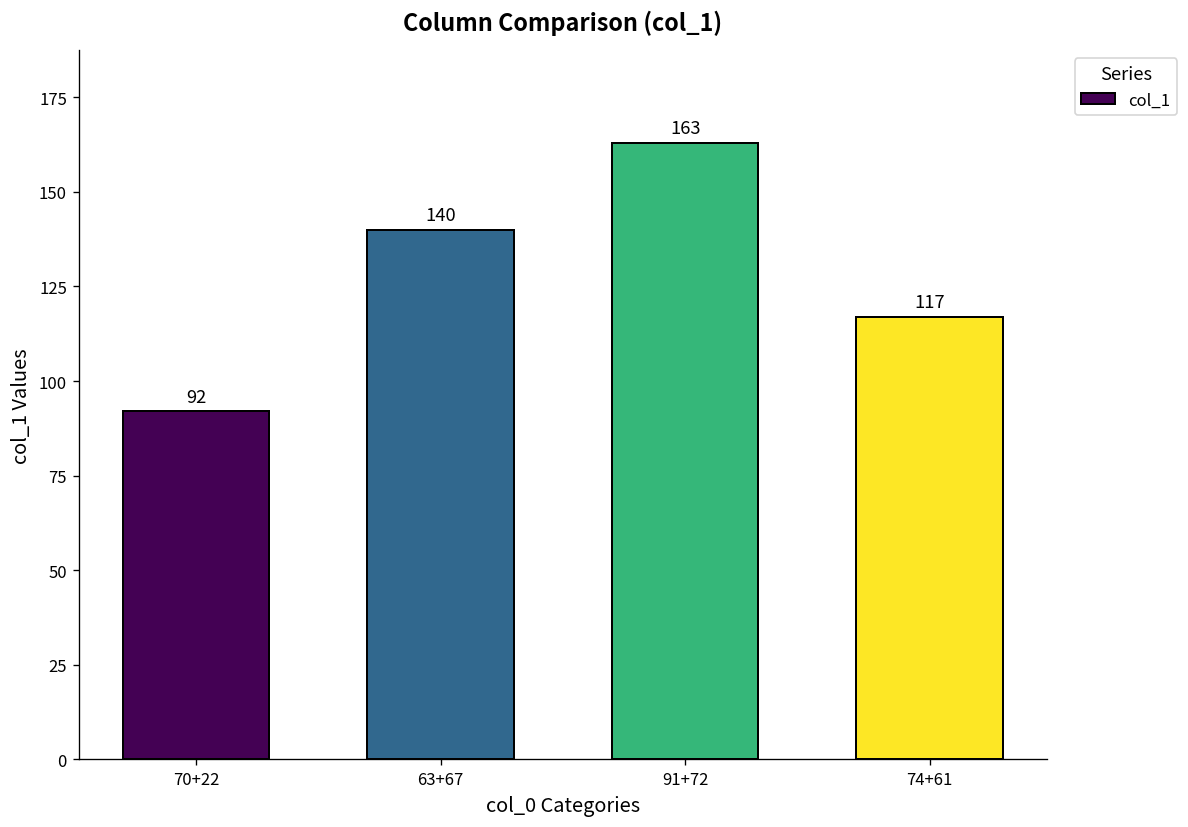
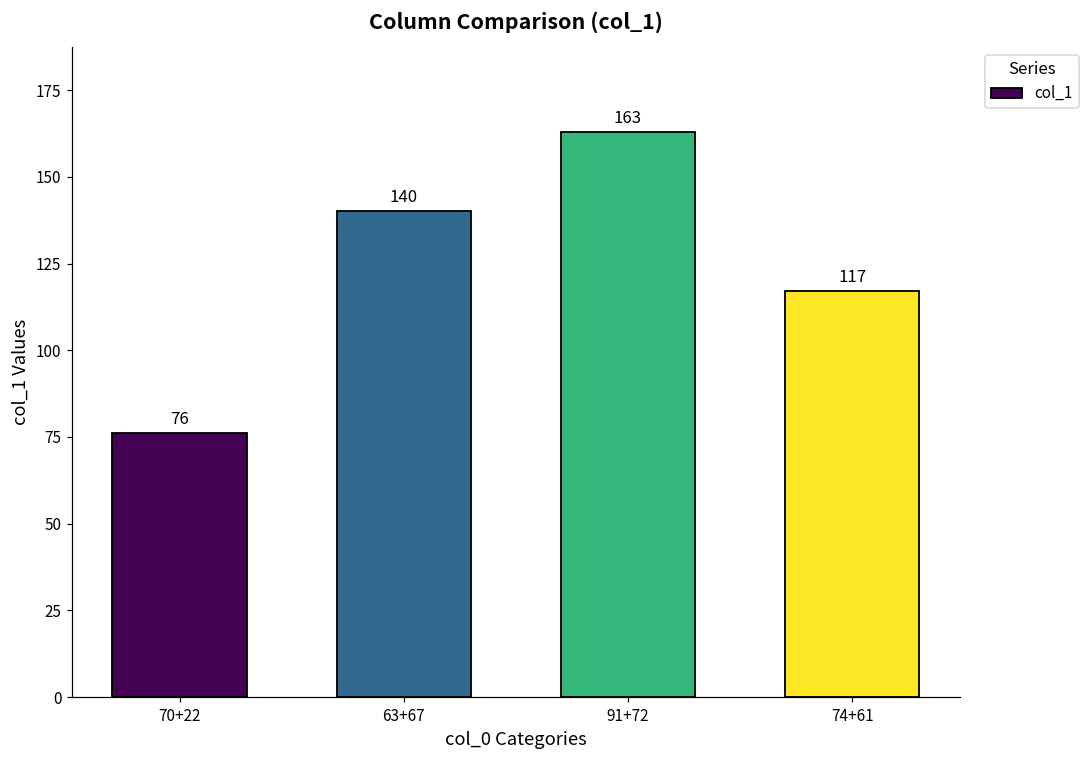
70+22: 92 -> 76
